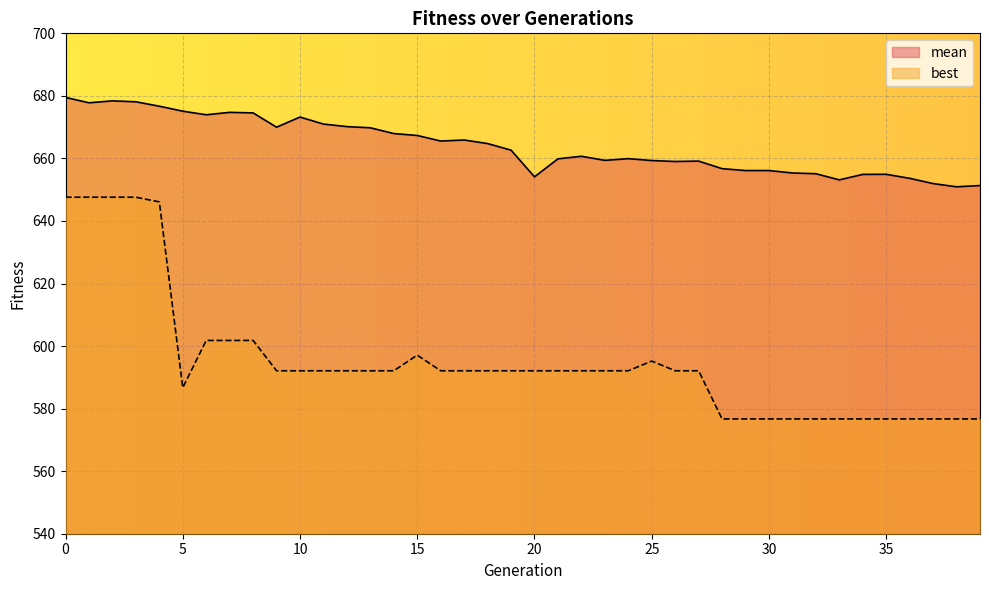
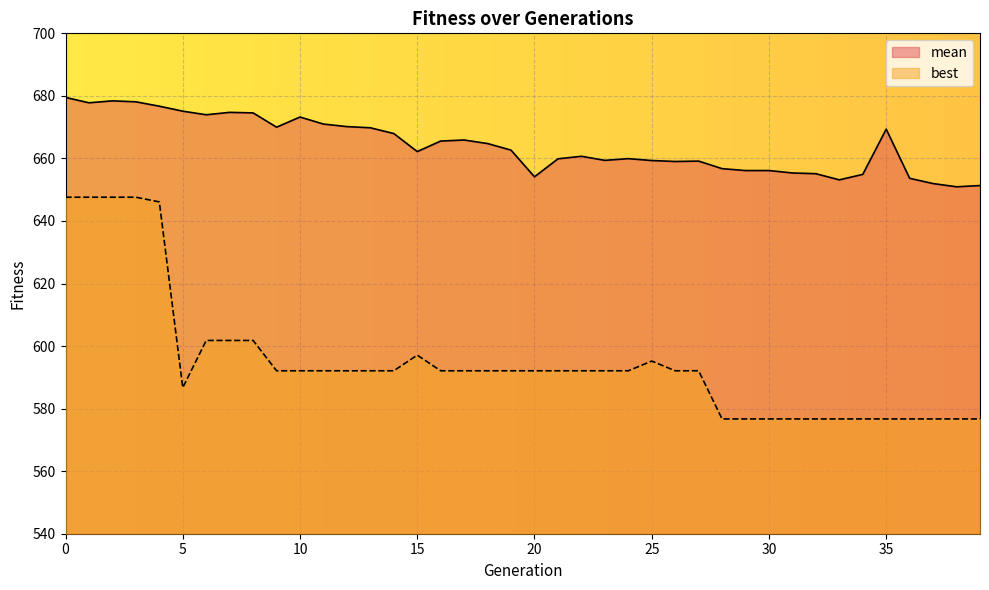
mean, 15: 667 -> 662
mean, 35: 655 -> 669
